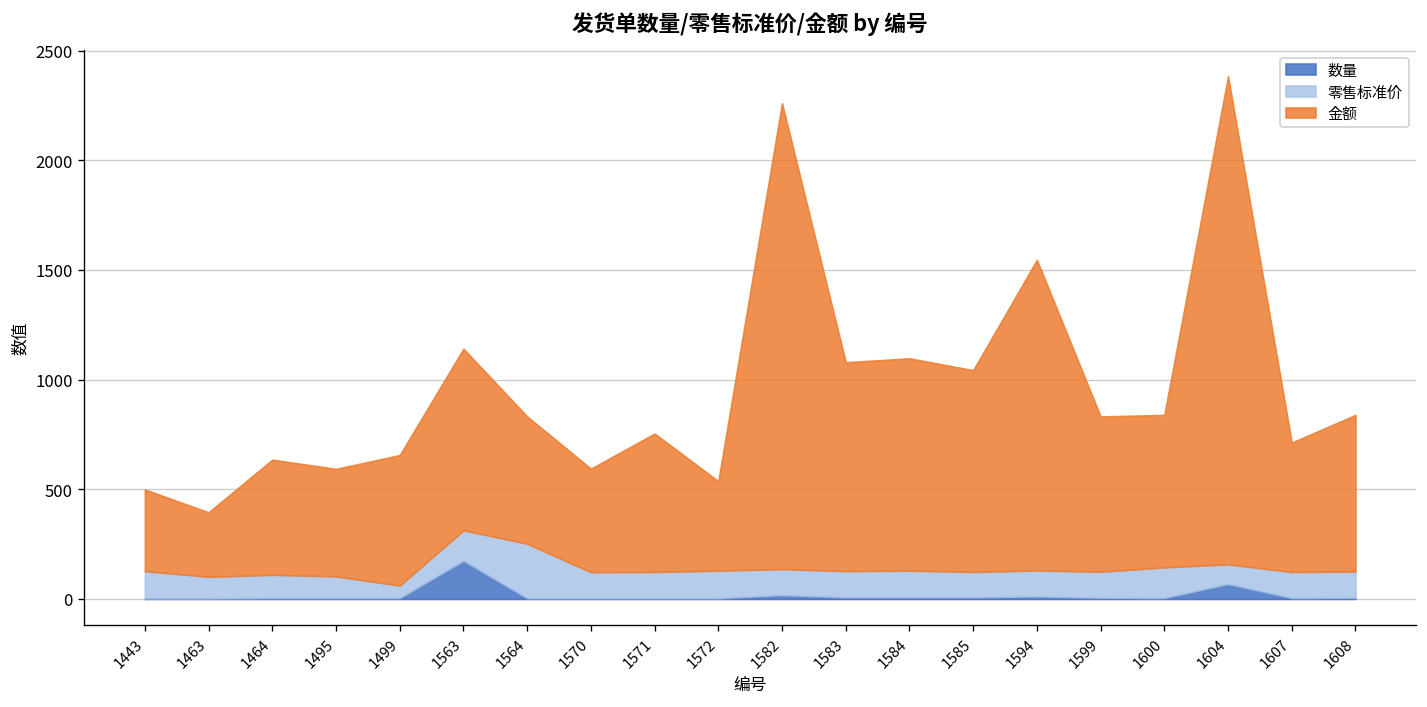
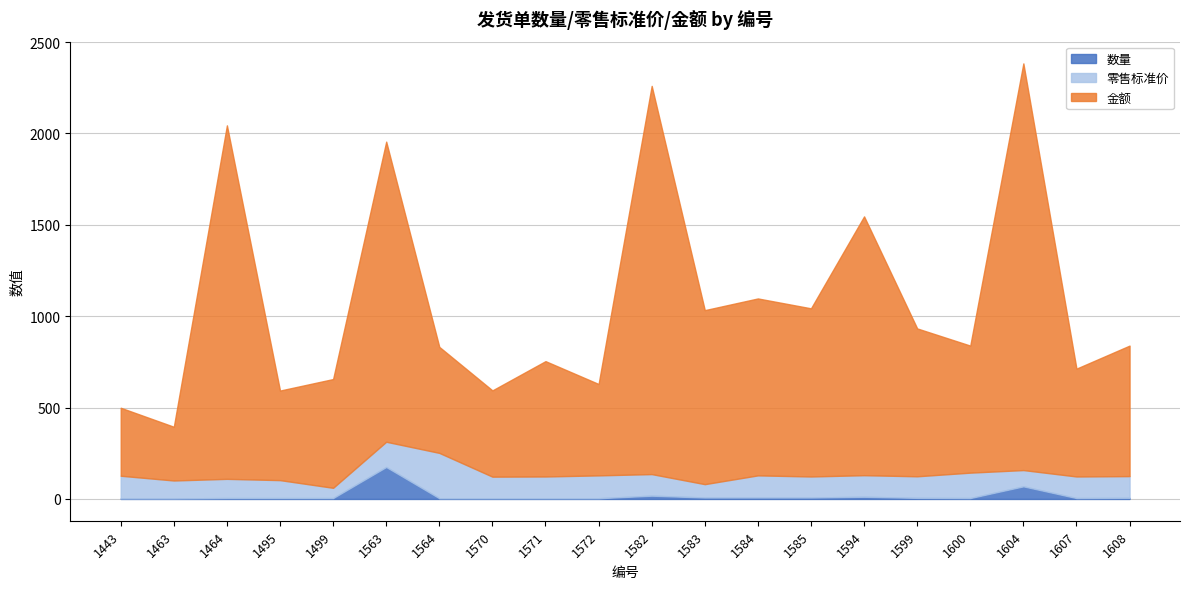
金额, 1464: 530 -> 1930
金额, 1563: 830 -> 1640
金额, 1572: 410 -> 500
零售标准价, 1583: 120 -> 70
金额, 1599: 710 -> 810
